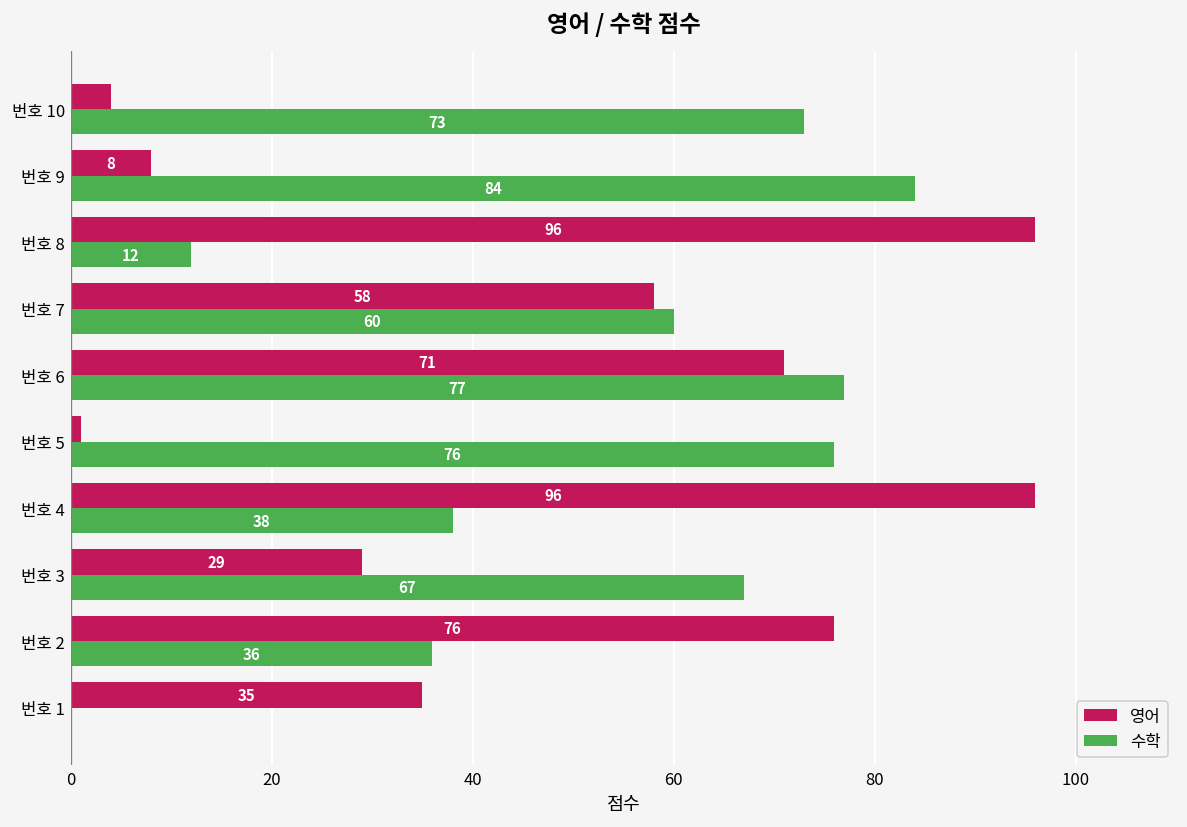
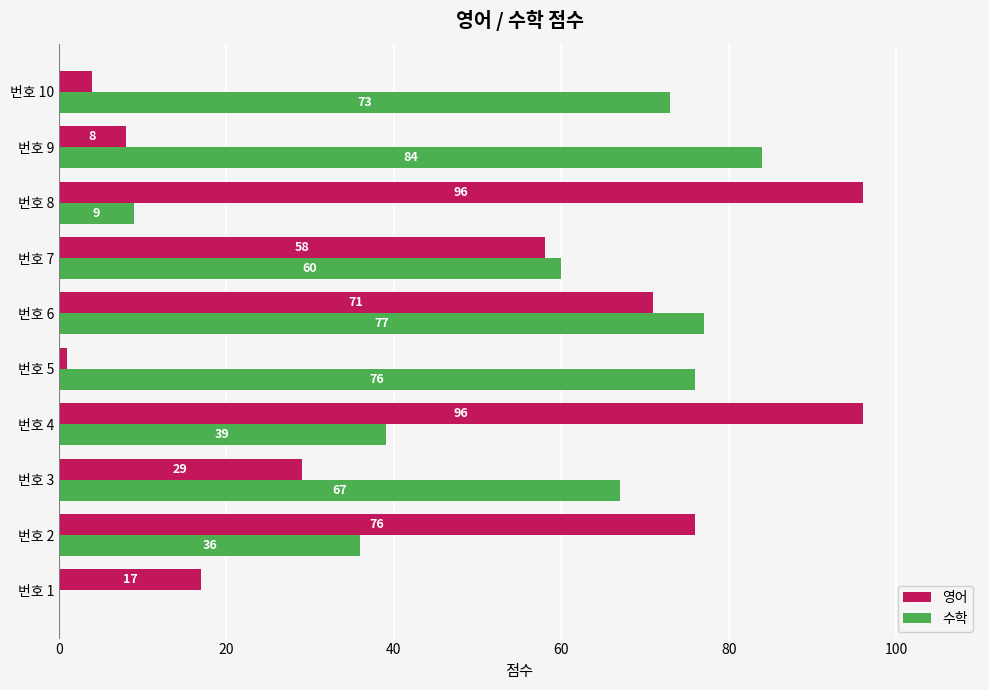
수학, 번호 8: 12 -> 9
수학, 번호 4: 38 -> 39
영어, 번호 1: 35 -> 17
